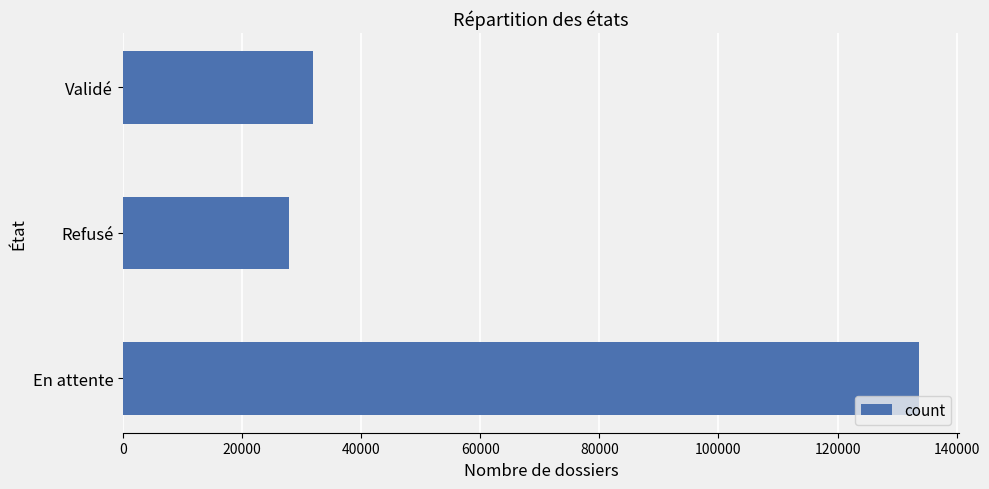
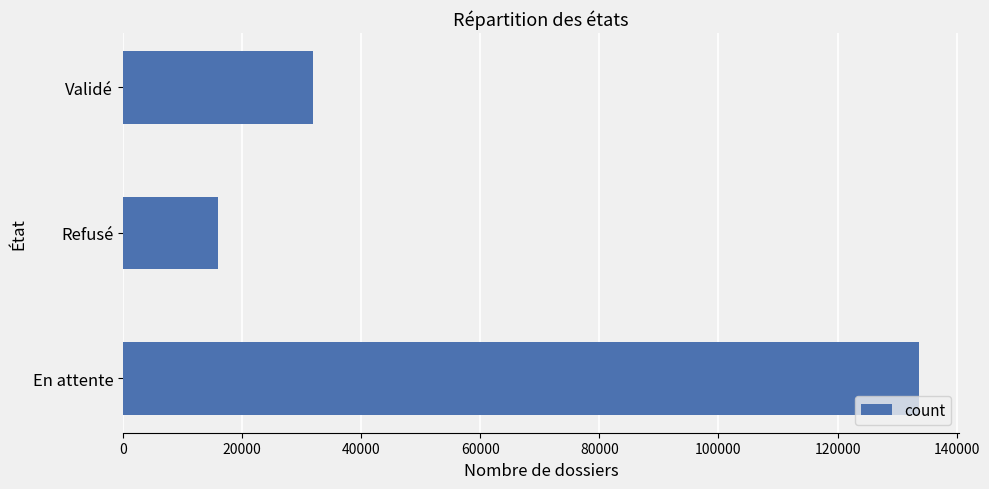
Refusé: 28000 -> 16000
